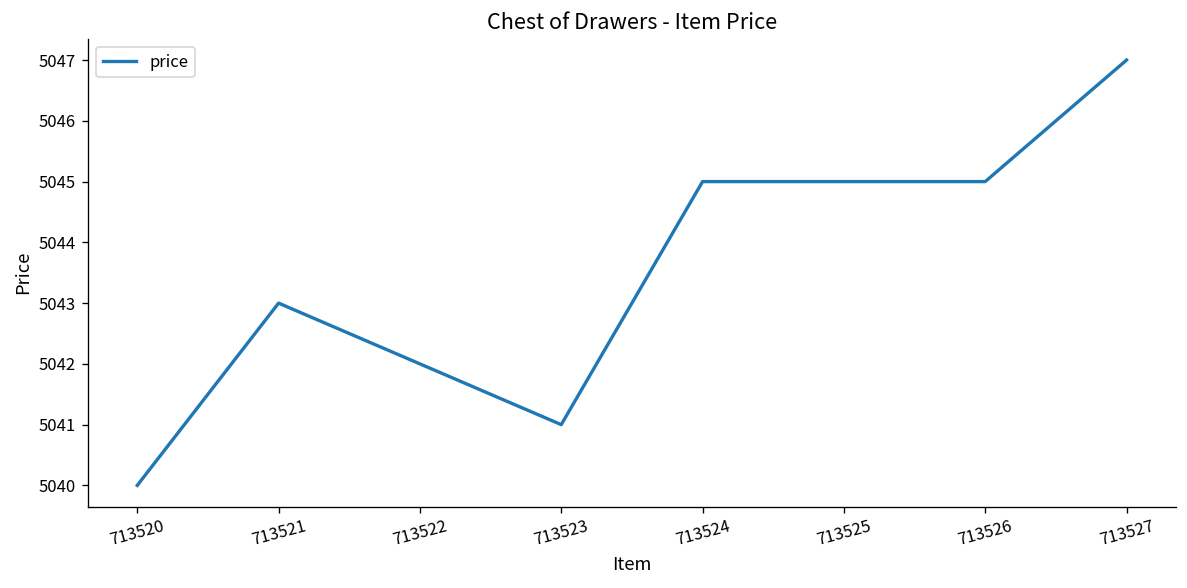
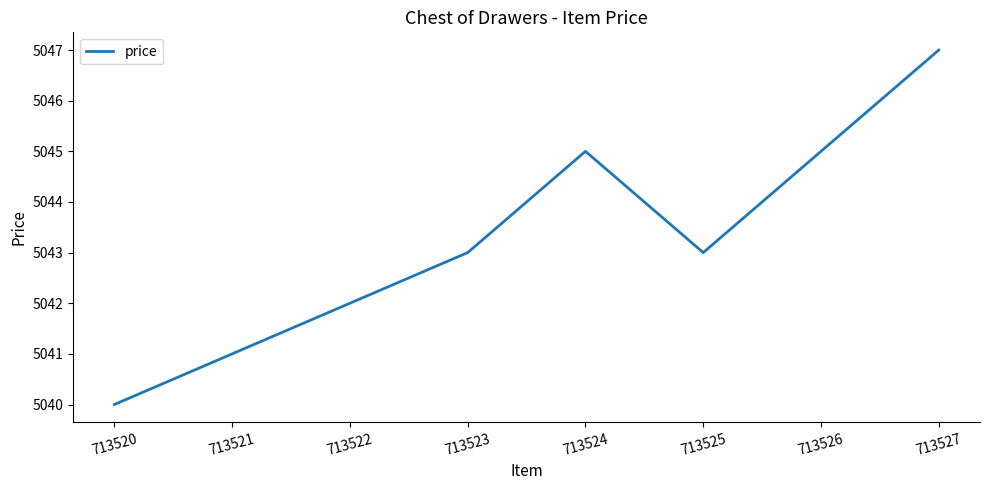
713521: 5043 -> 5041
713523: 5041 -> 5043
713525: 5045 -> 5043
